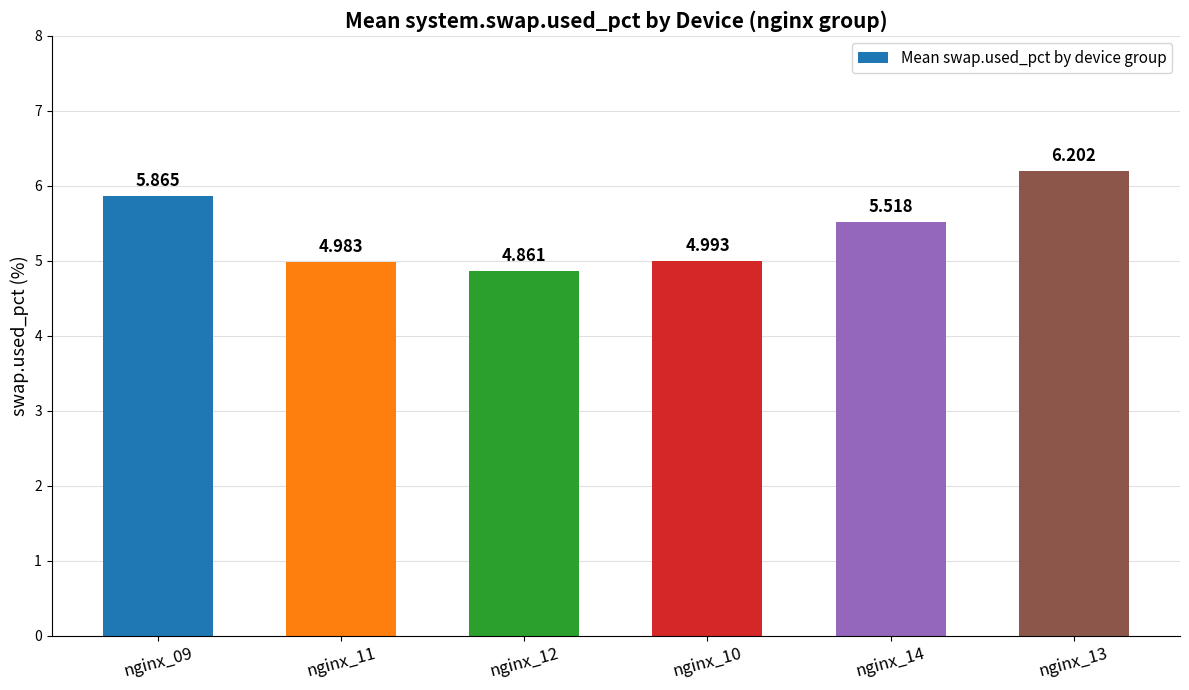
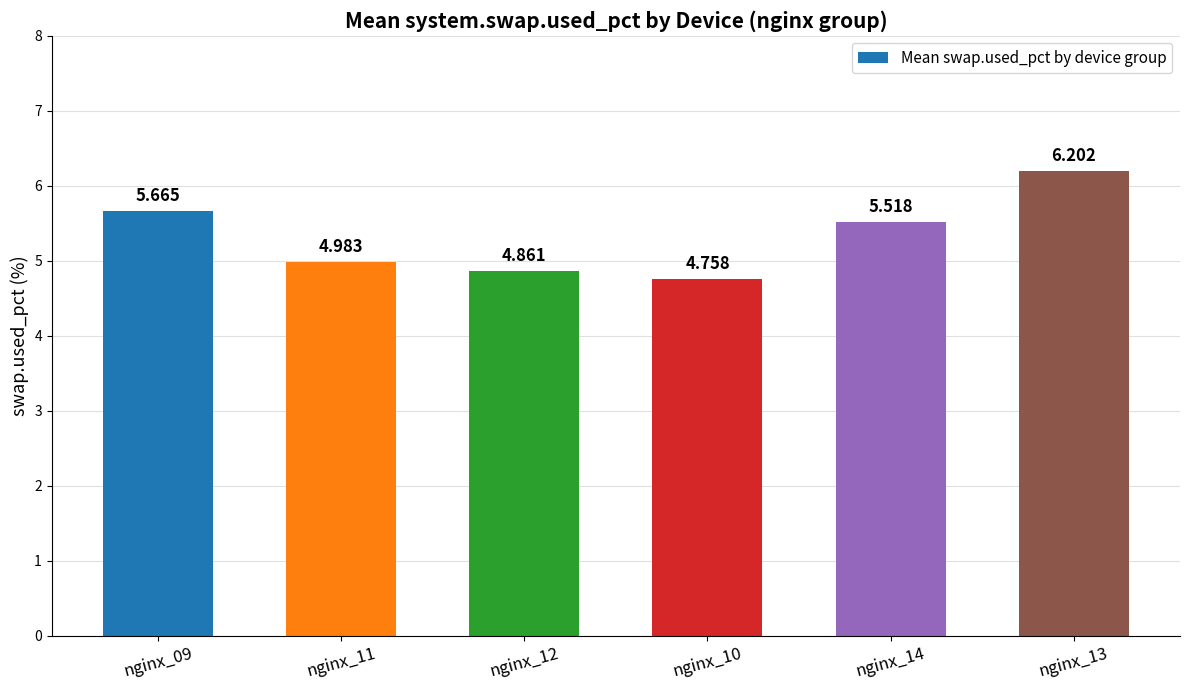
nginx_09: 5.865 -> 5.665
nginx_10: 4.993 -> 4.758
